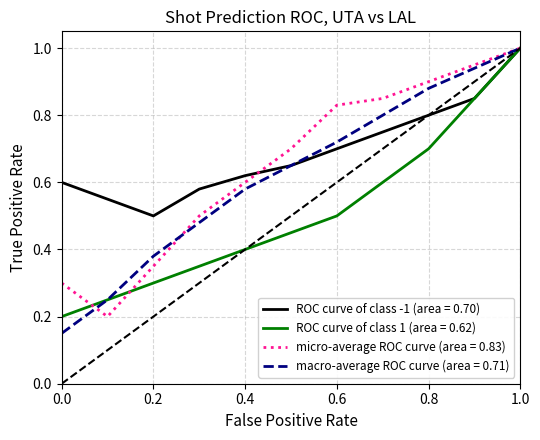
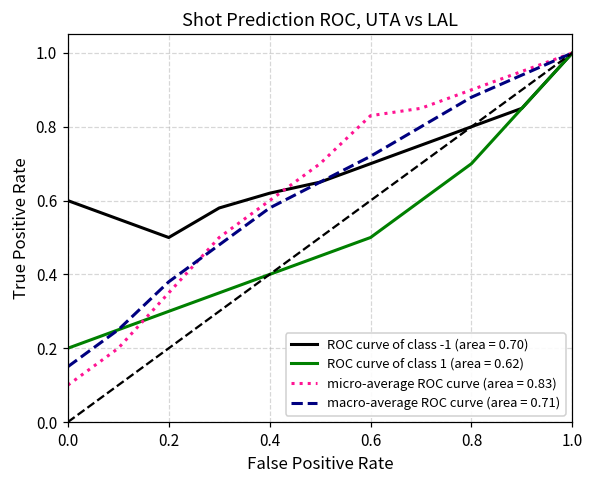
micro-average ROC curve (area = 0.83), 0.0: 0.3 -> 0.1
